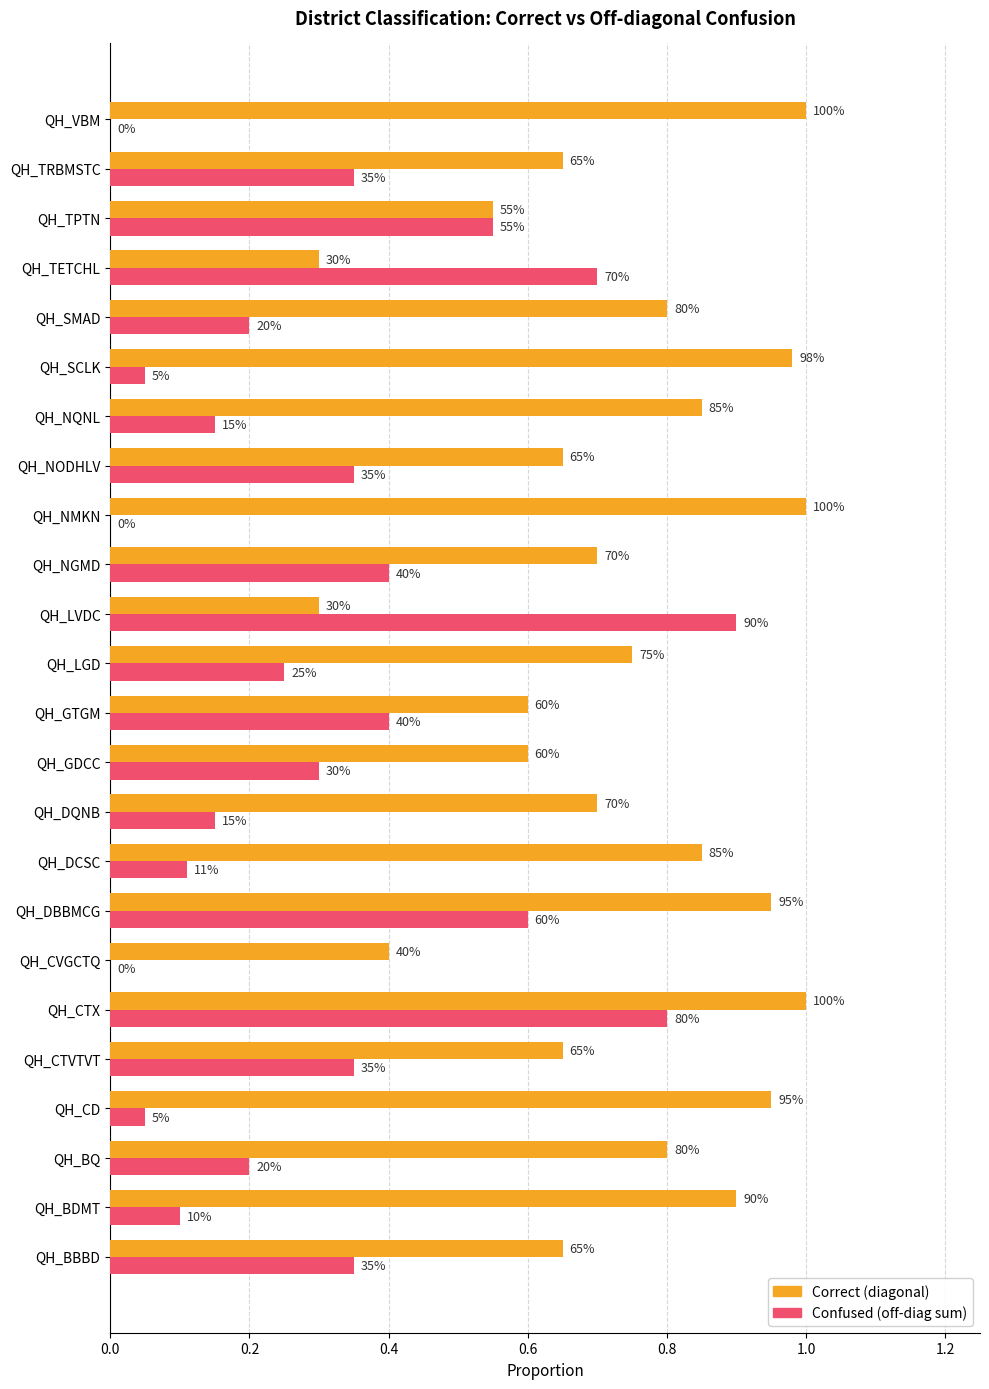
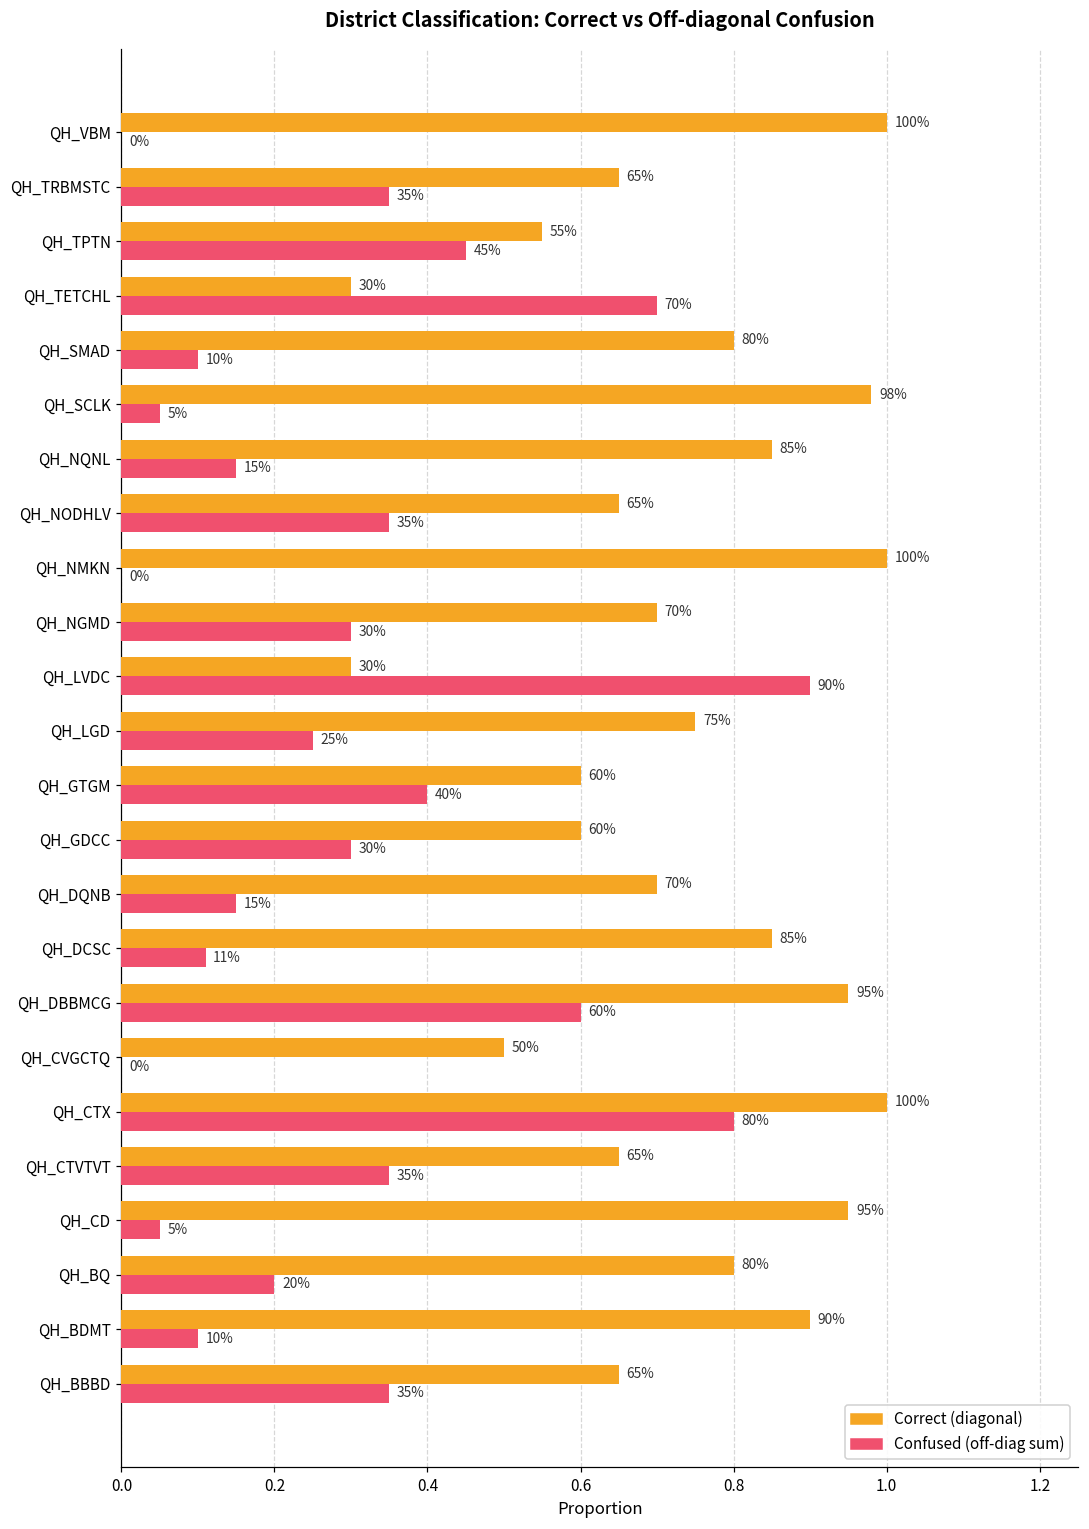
Confused (off-diag sum), QH_TPTN: 55% -> 45%
Confused (off-diag sum), QH_SMAD: 20% -> 10%
Confused (off-diag sum), QH_NGMD: 40% -> 30%
Correct (diagonal), QH_CVGCTQ: 40% -> 50%
